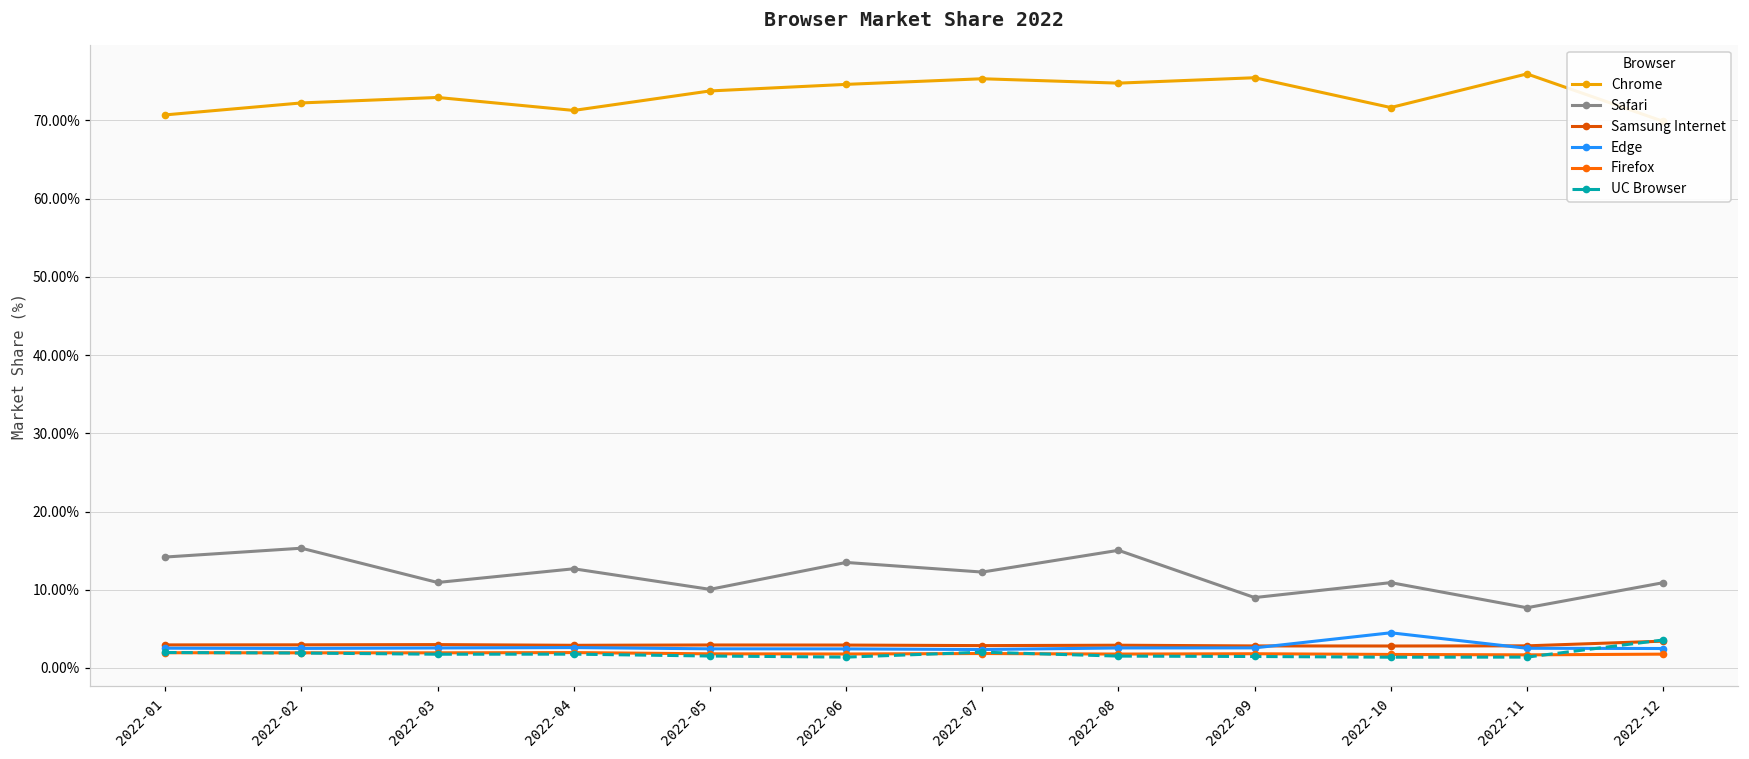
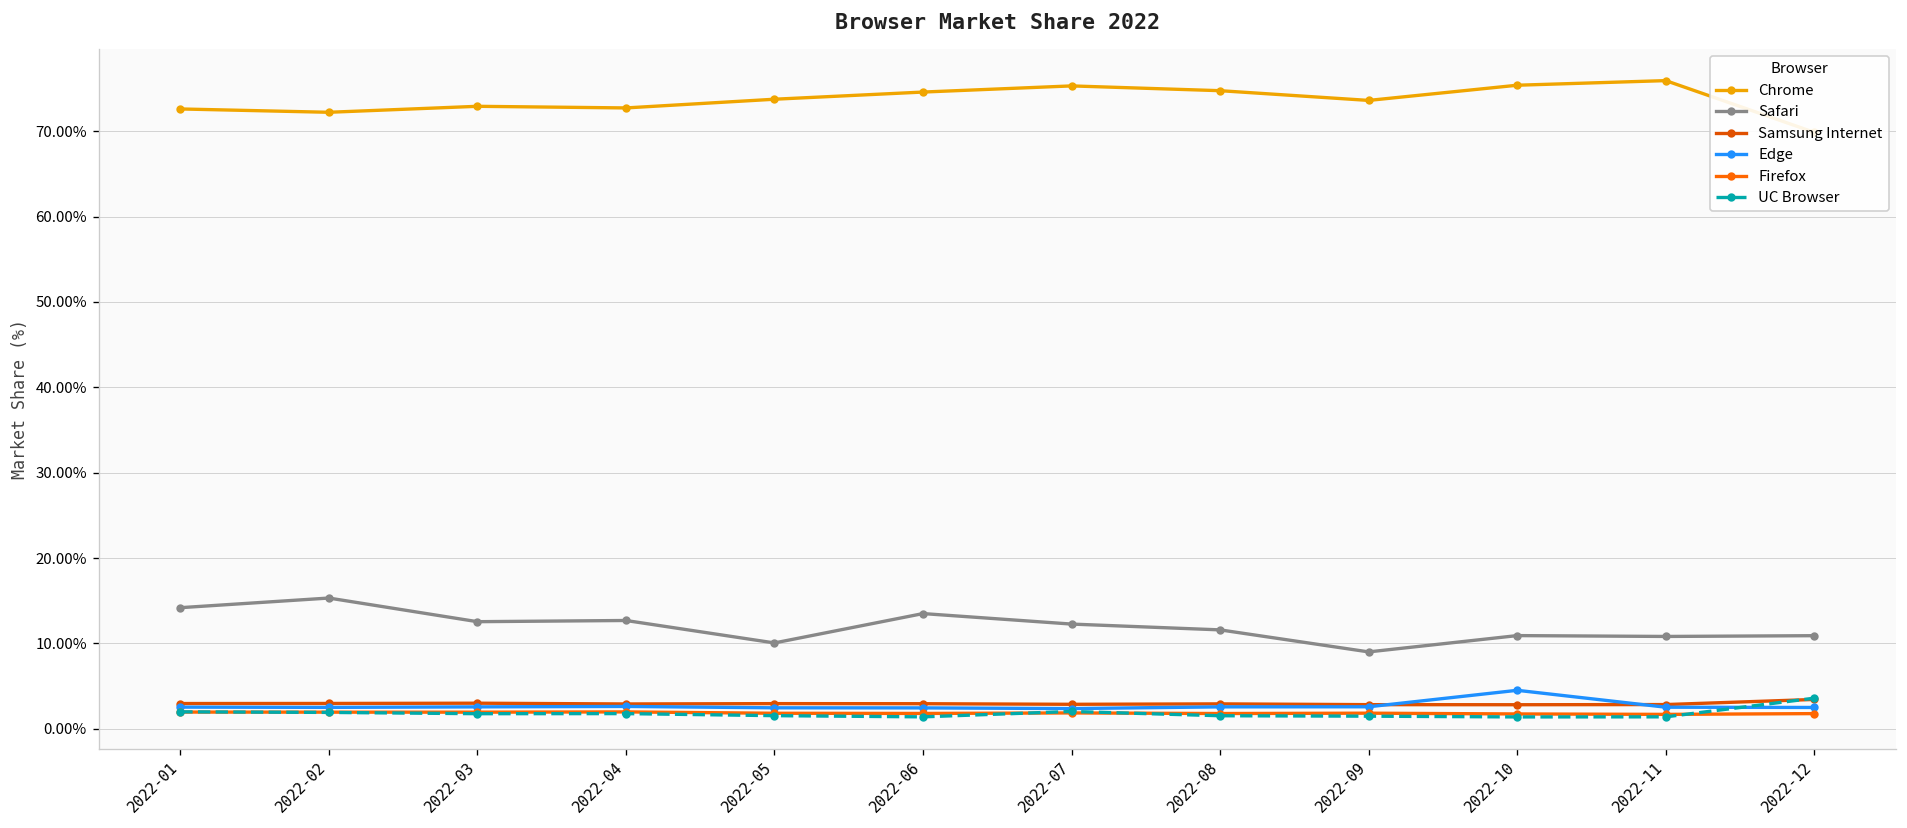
Chrome, 2022-01: 71% -> 73%
Safari, 2022-03: 11% -> 13%
Chrome, 2022-04: 71% -> 73%
Safari, 2022-08: 15% -> 12%
Chrome, 2022-09: 75% -> 74%
Chrome, 2022-10: 72% -> 75%
Safari, 2022-11: 8% -> 11%
